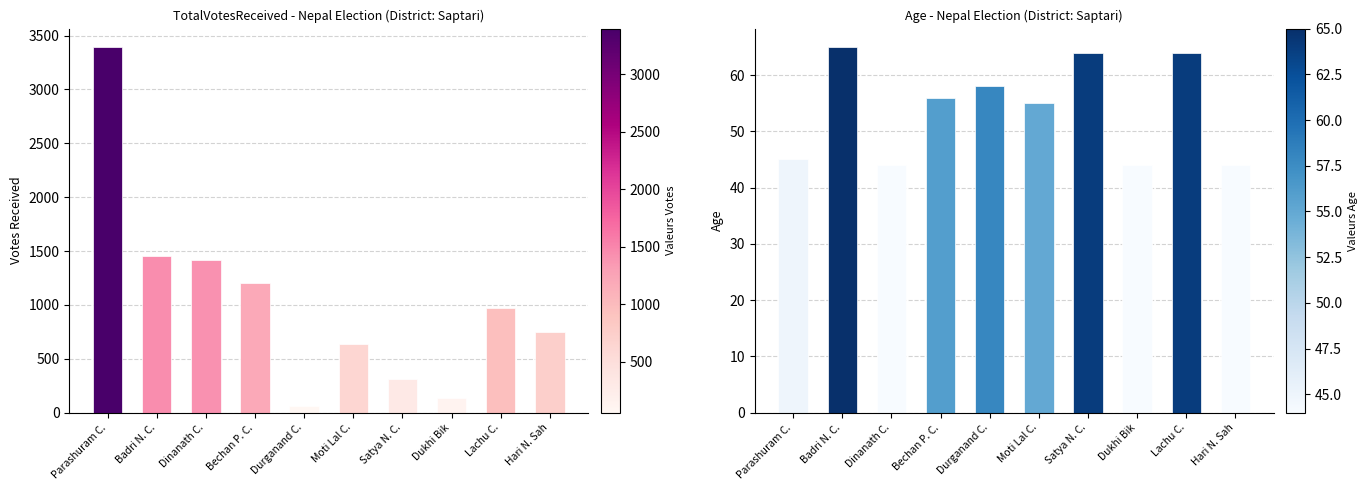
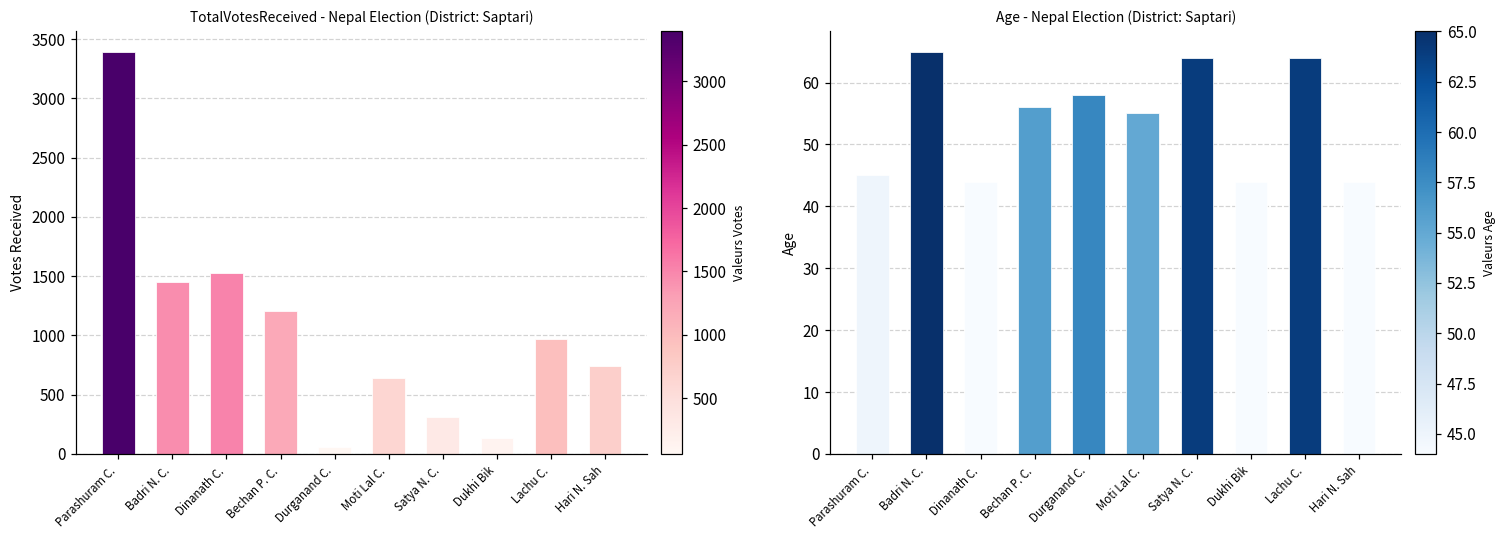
TotalVotesReceived - Nepal Election (District: Saptari), Dinanath C.: 1420 -> 1530
